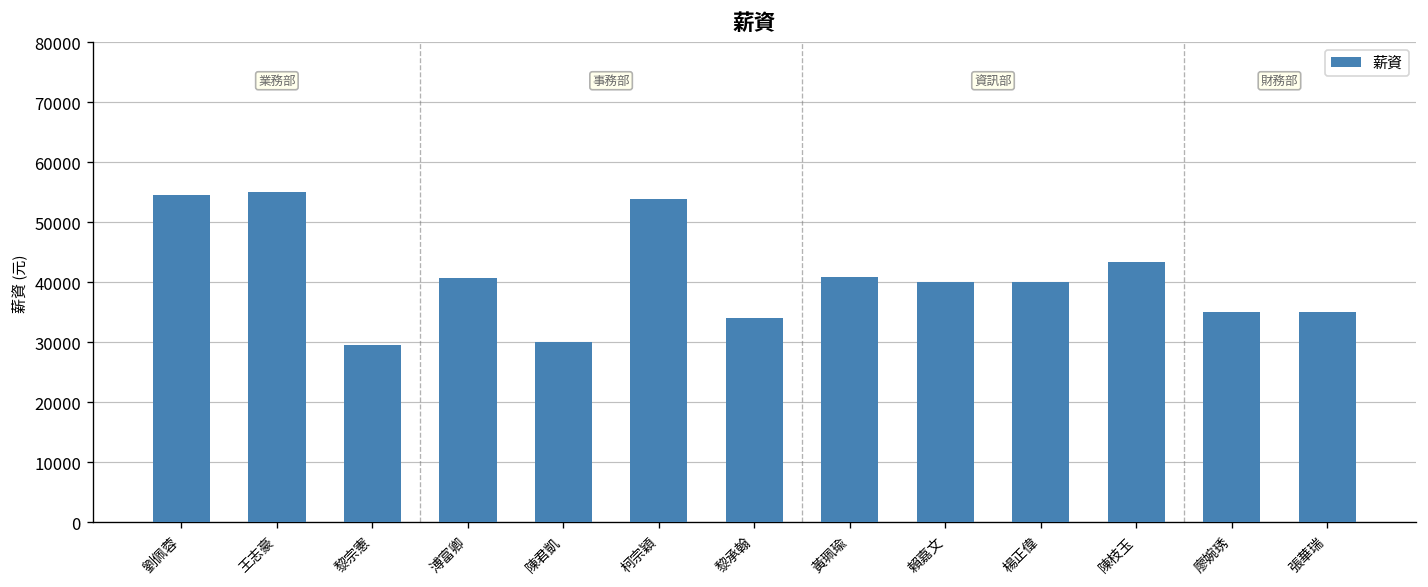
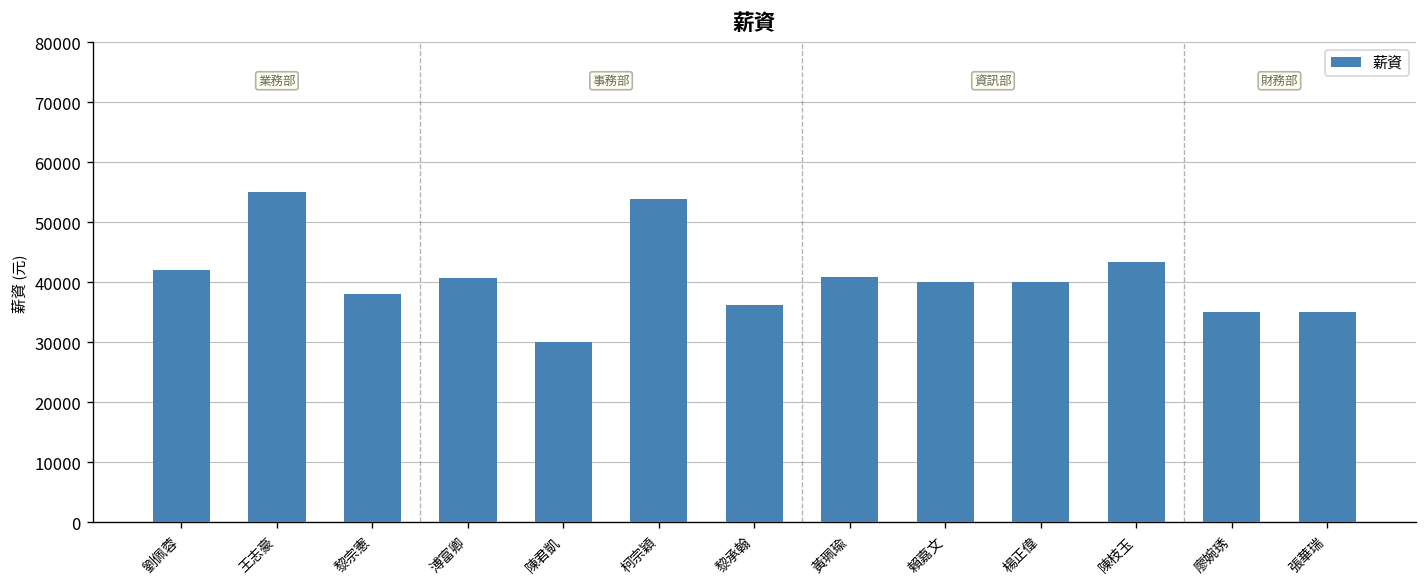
劉佩蓉: 55000 -> 42000
黎宗憲: 30000 -> 38000
黎承翰: 34000 -> 36000
